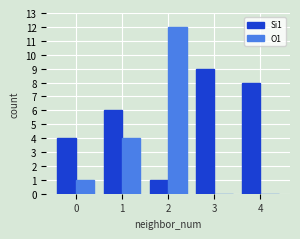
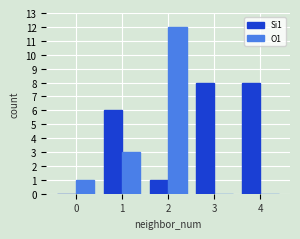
Si1, 0: 4 -> 0
O1, 1: 4 -> 3
Si1, 3: 9 -> 8
